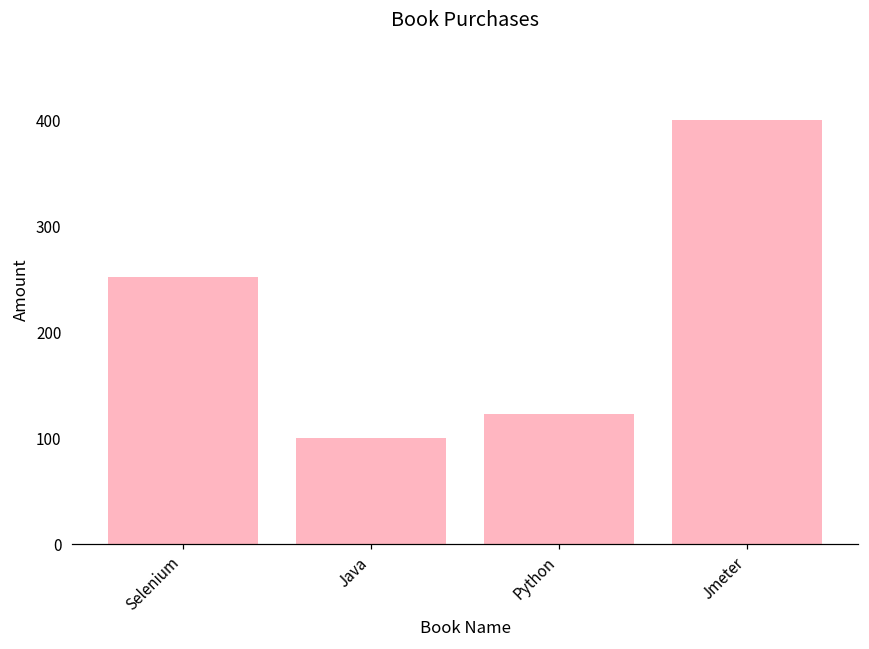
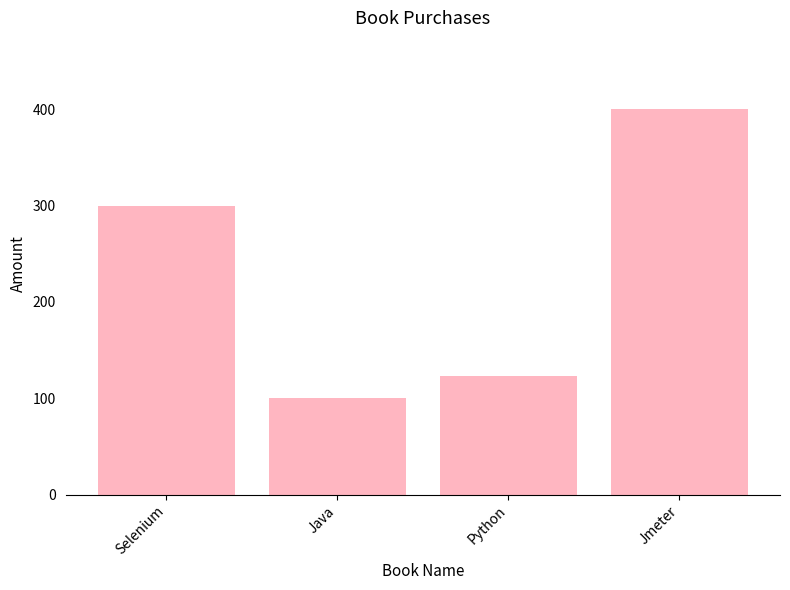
Selenium: 250 -> 300
